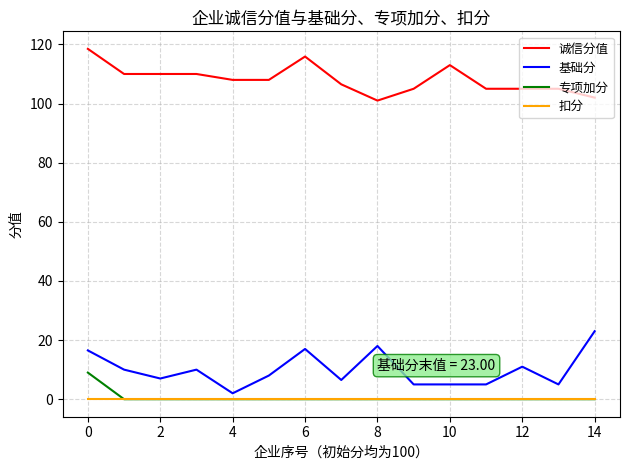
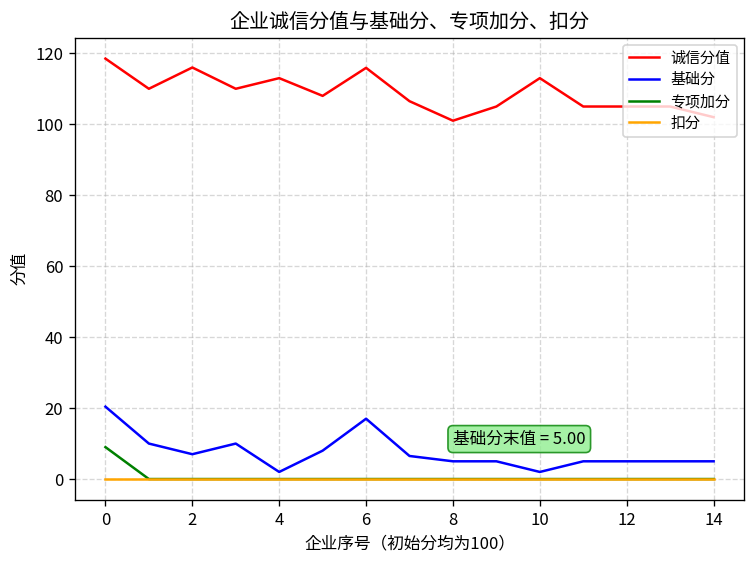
基础分, 0: 17 -> 20
诚信分值, 2: 110 -> 116
诚信分值, 4: 108 -> 113
基础分, 8: 18 -> 5
基础分, 10: 5 -> 2
基础分, 12: 11 -> 5
基础分, 14: 23.00 -> 5.00
